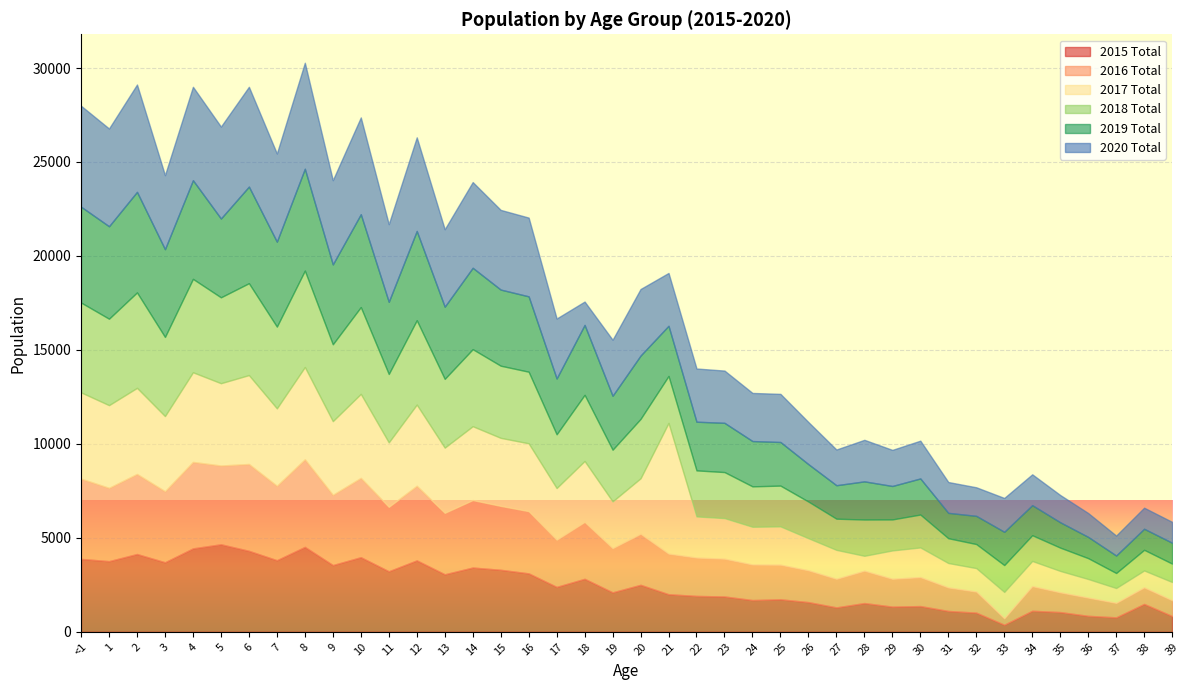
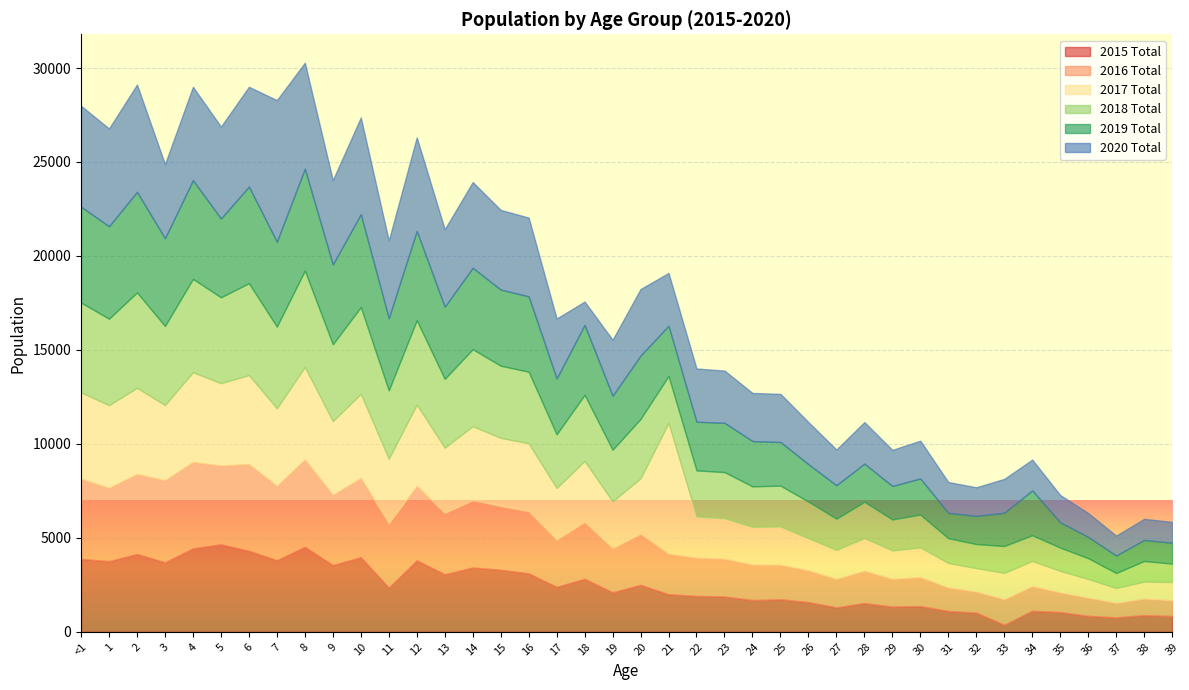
2016 Total, 3: 3800 -> 4400
2020 Total, 7: 4700 -> 7500
2015 Total, 11: 3200 -> 2300
2017 Total, 28: 800 -> 1700
2016 Total, 33: 300 -> 1400
2019 Total, 34: 1600 -> 2400
2015 Total, 38: 1500 -> 900
